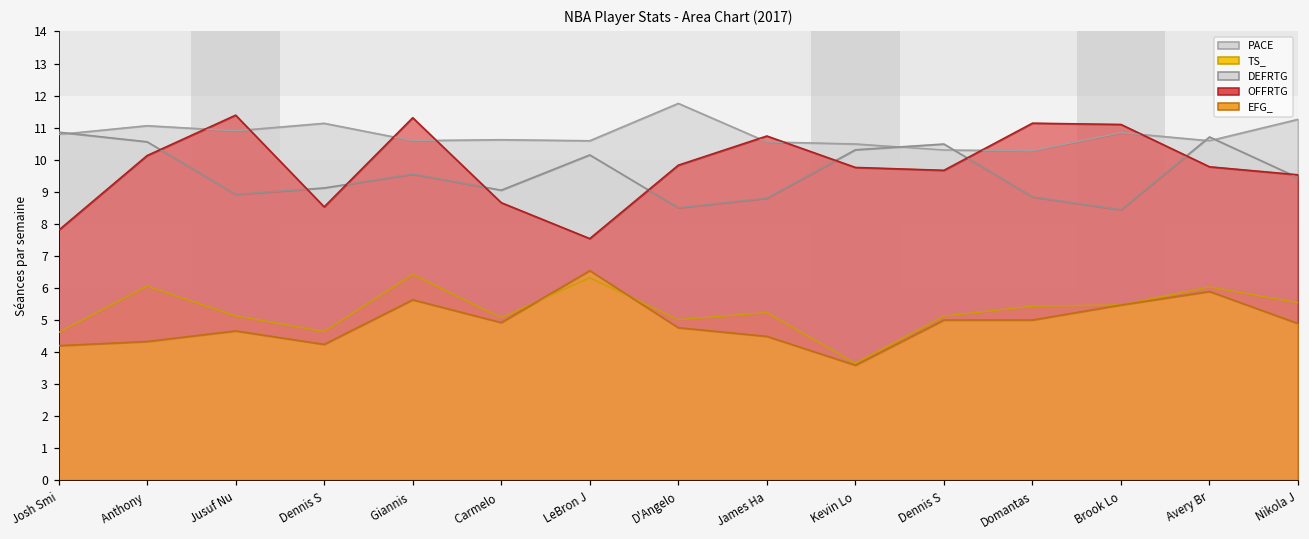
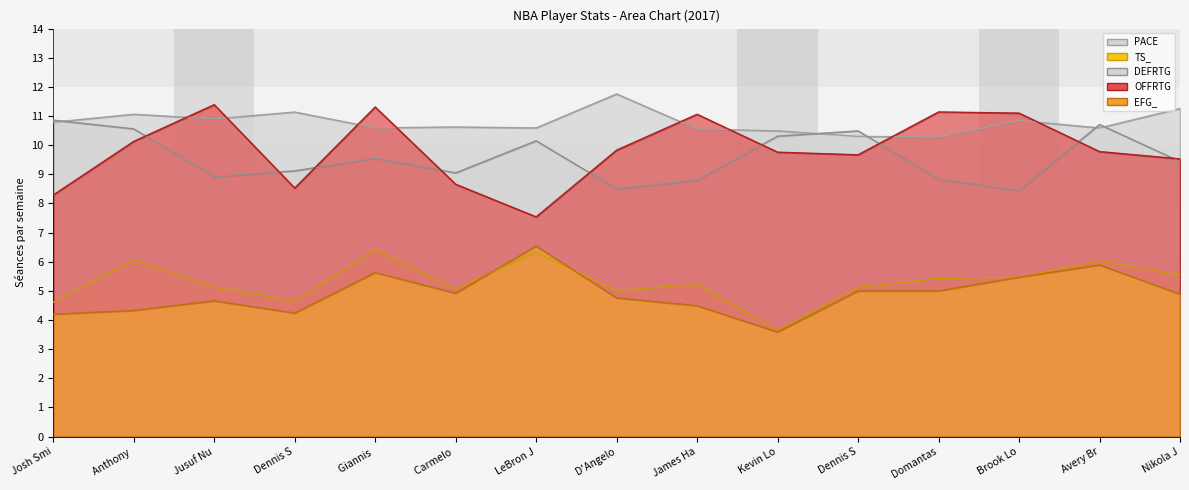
OFFRTG, Josh Smi: 7.8 -> 8.3
OFFRTG, James Ha: 10.7 -> 11.1
